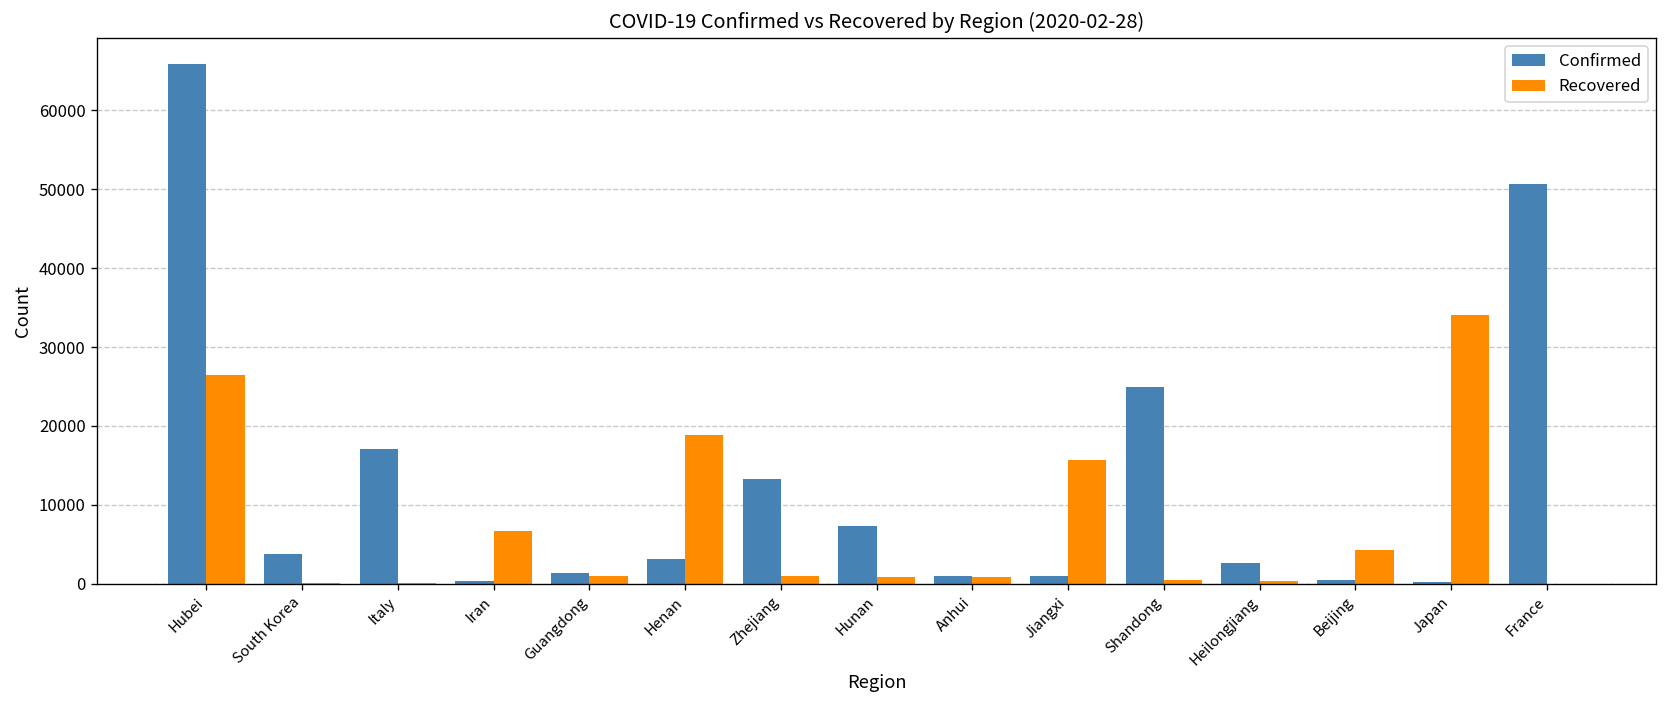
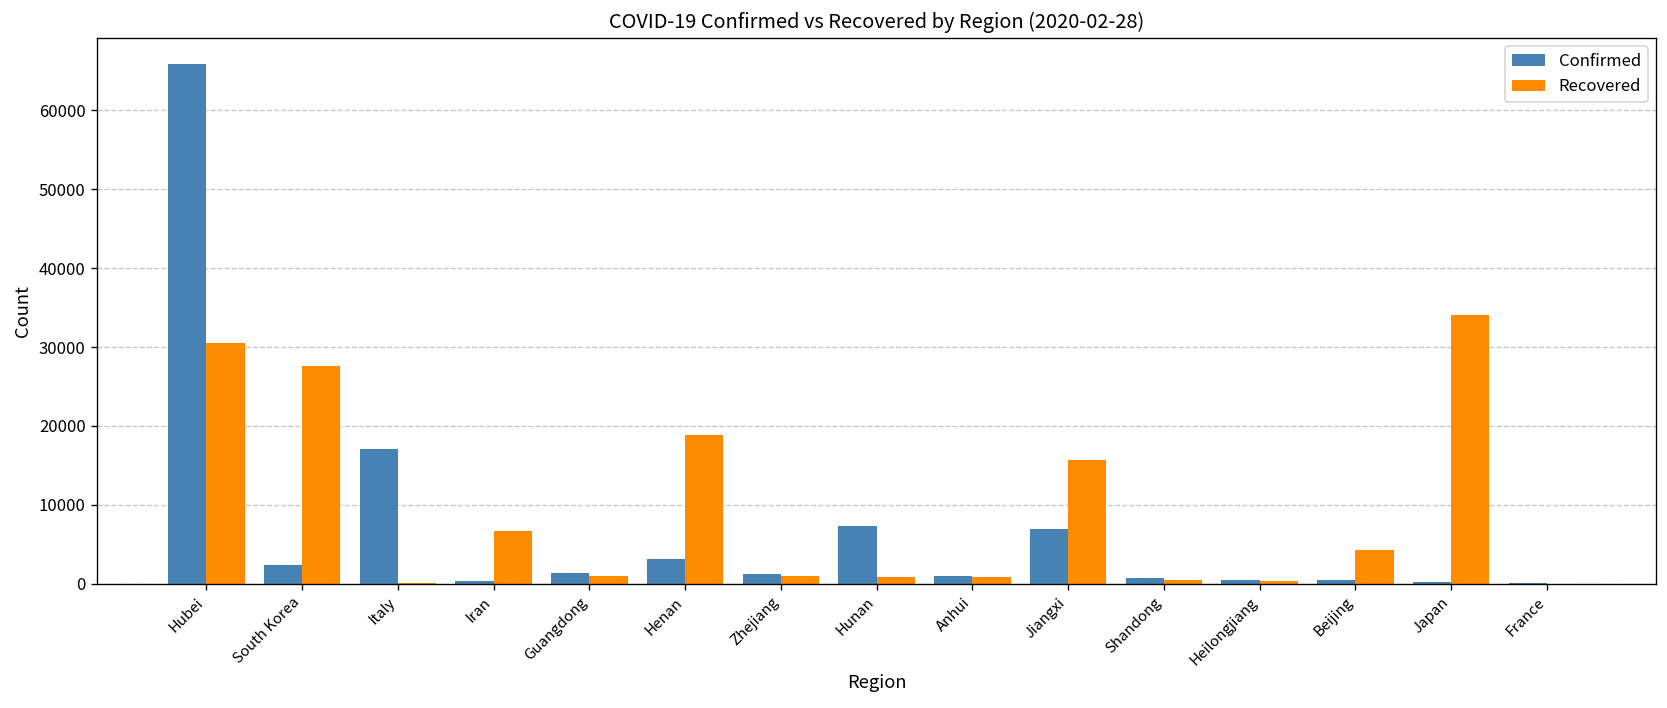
Recovered, Hubei: 26000 -> 31000
Confirmed, South Korea: 4000 -> 2000
Recovered, South Korea: 0 -> 28000
Confirmed, Zhejiang: 13000 -> 1000
Confirmed, Jiangxi: 1000 -> 7000
Confirmed, Shandong: 25000 -> 1000
Confirmed, Heilongjiang: 3000 -> 0
Confirmed, France: 51000 -> 0
